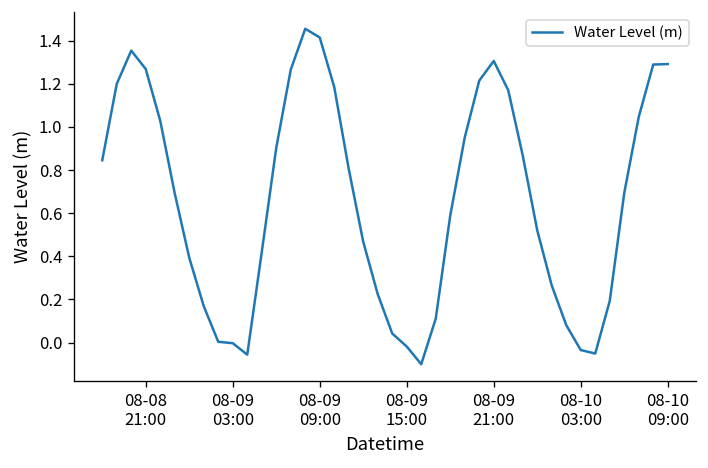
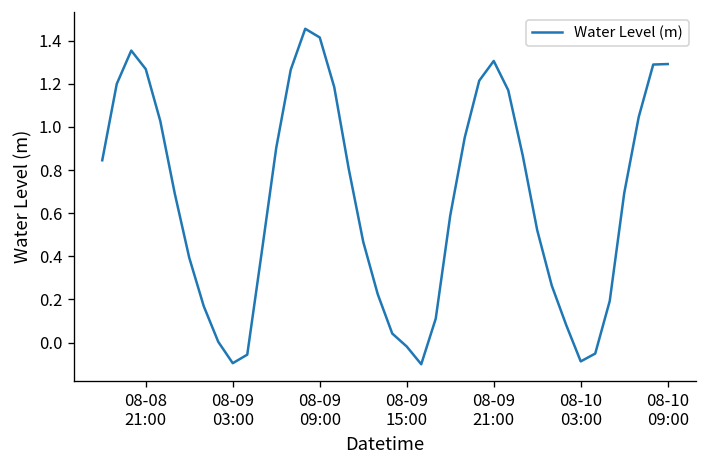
08-09 03:00: 0.00 -> -0.10
08-10 03:00: -0.03 -> -0.09
